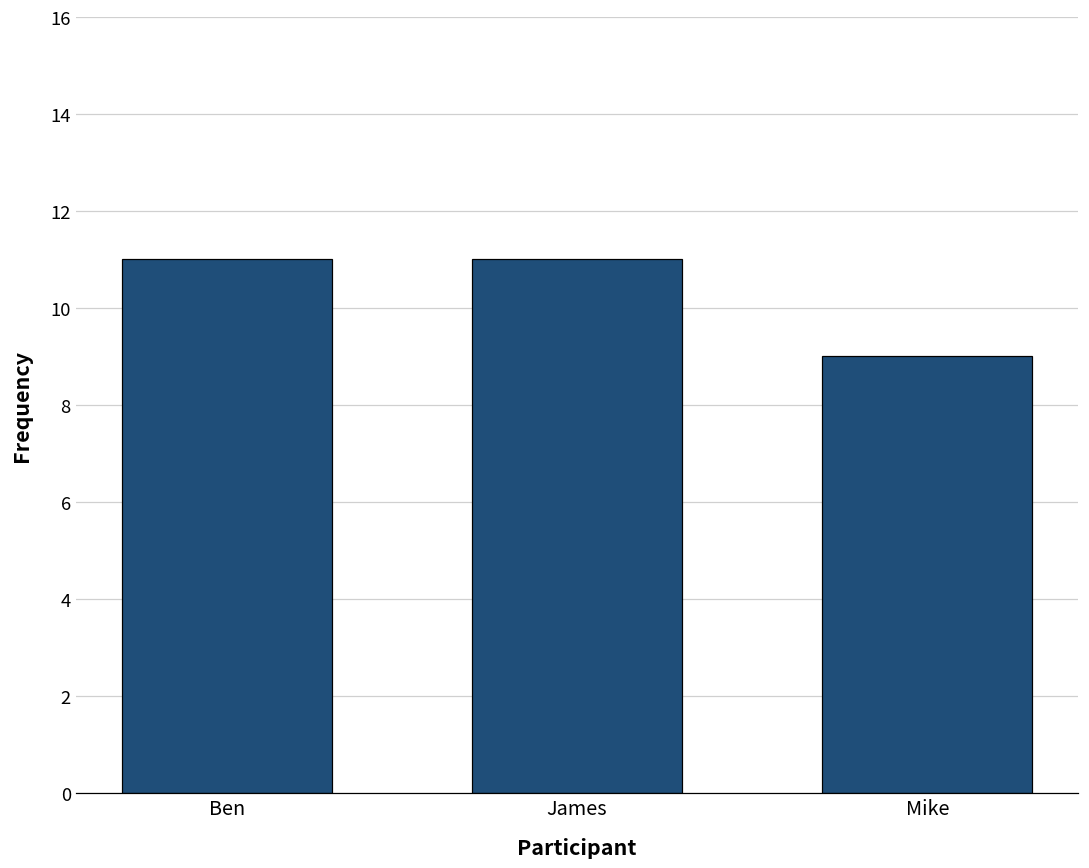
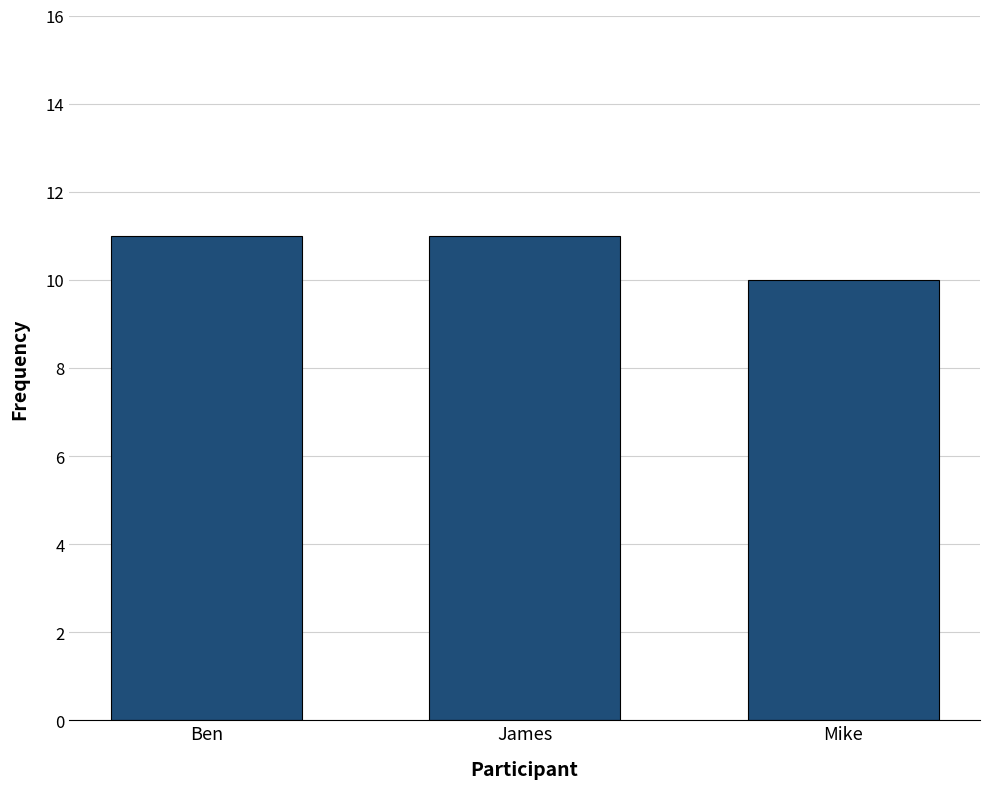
Mike: 9 -> 10
